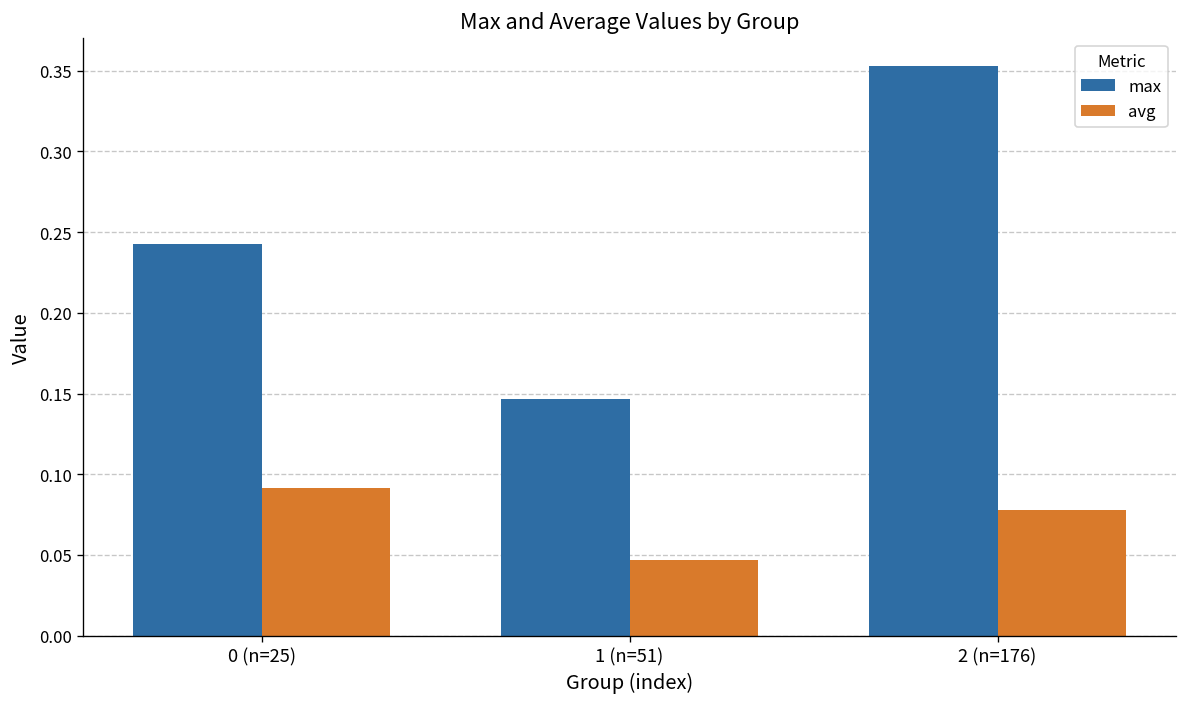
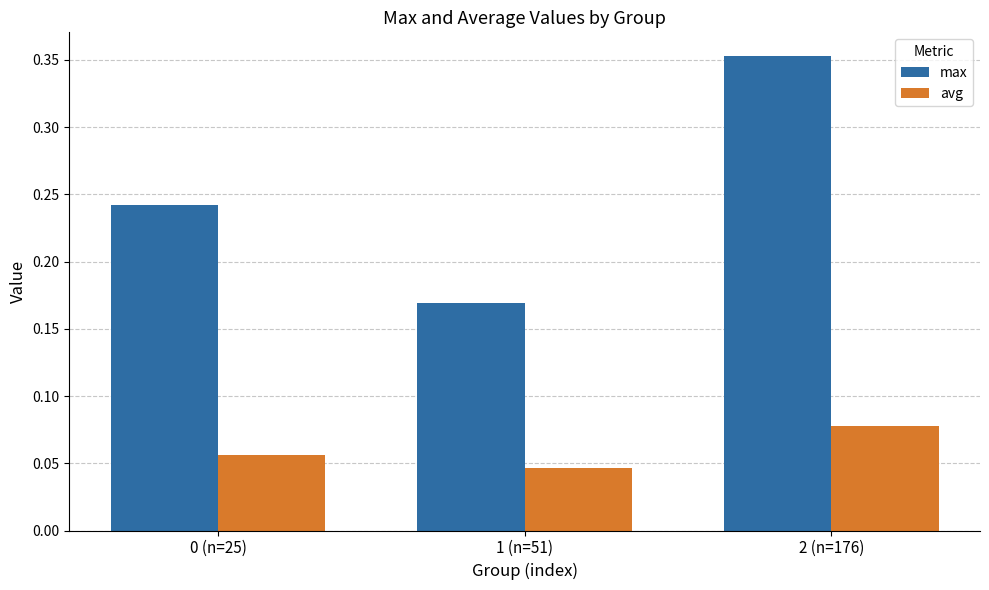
avg, 0 (n=25): 0.091 -> 0.056
max, 1 (n=51): 0.147 -> 0.169
